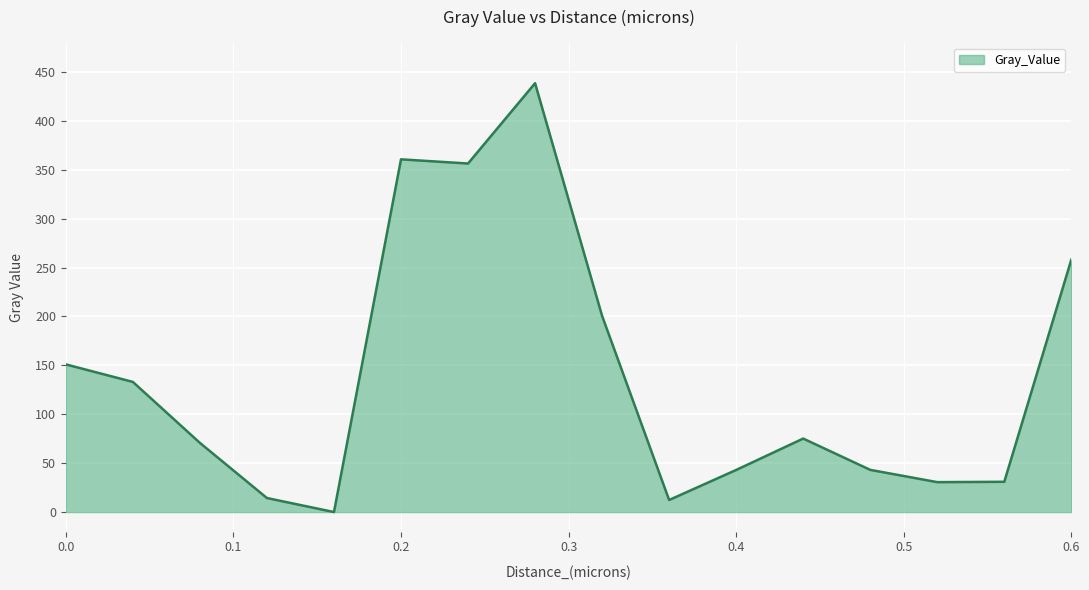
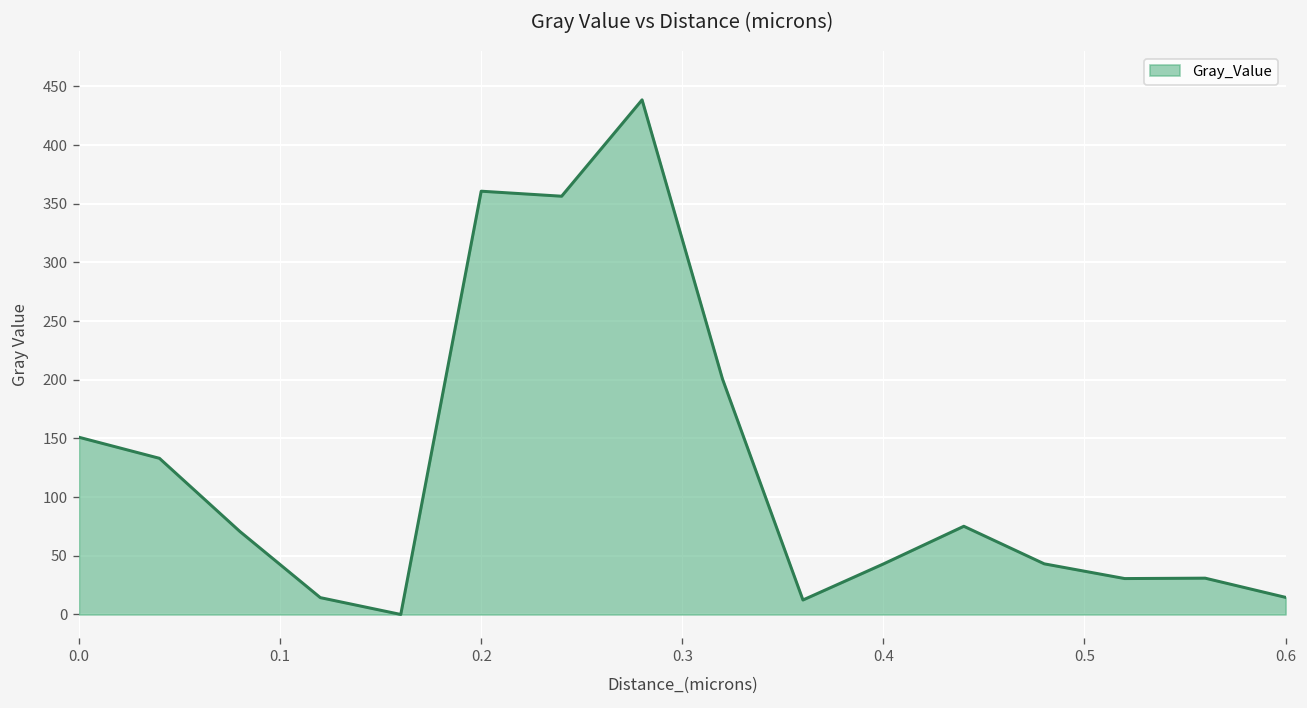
0.6: 260 -> 10
